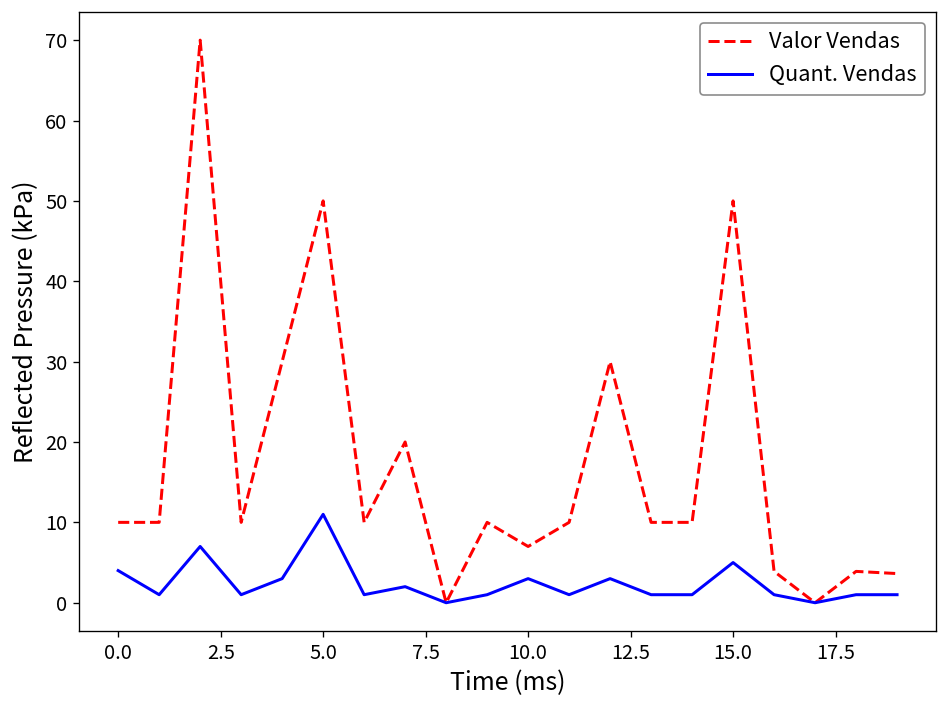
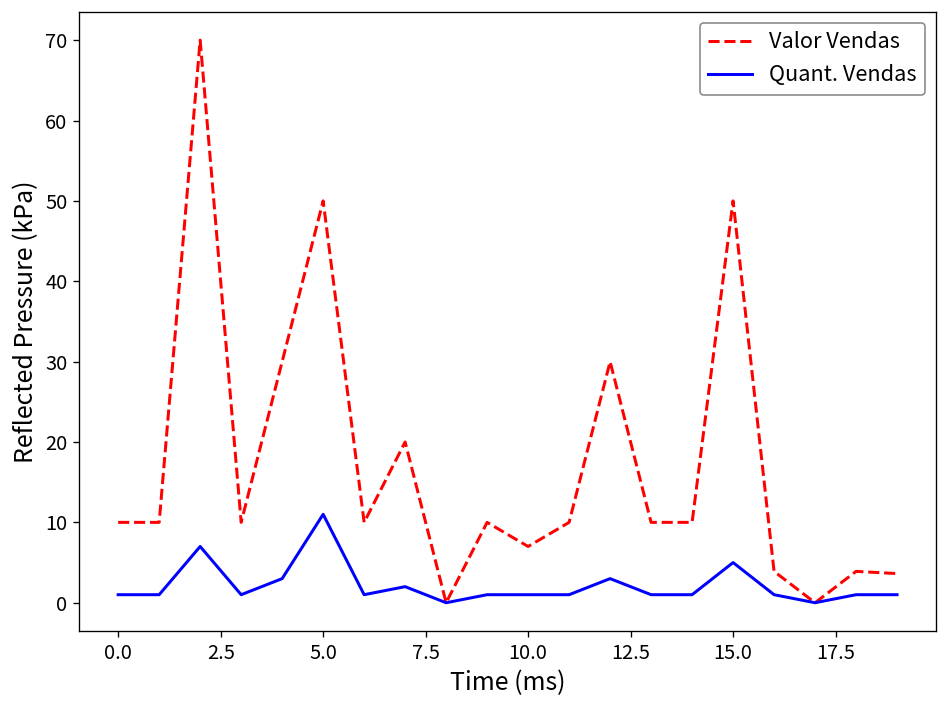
Quant. Vendas, 0.0: 4 -> 1
Quant. Vendas, 10.0: 3 -> 1
